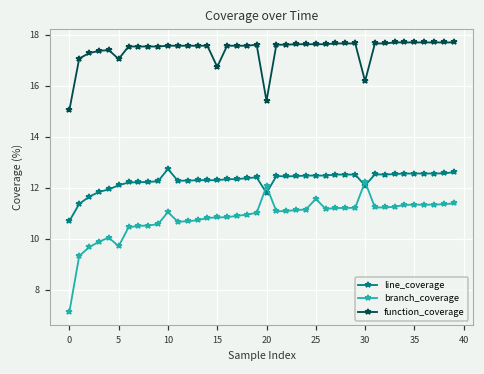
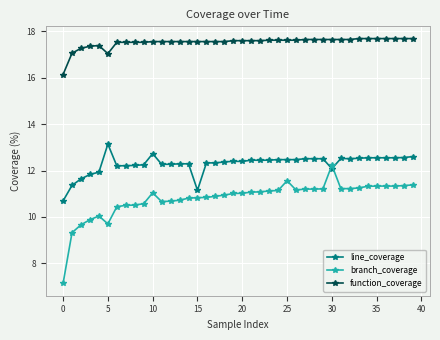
function_coverage, 0: 15.0 -> 16.1
line_coverage, 5: 12.1 -> 13.1
line_coverage, 15: 12.3 -> 11.2
function_coverage, 15: 16.7 -> 17.6
line_coverage, 20: 11.8 -> 12.4
branch_coverage, 20: 12.1 -> 11.0
function_coverage, 20: 15.4 -> 17.6
function_coverage, 30: 16.2 -> 17.7
